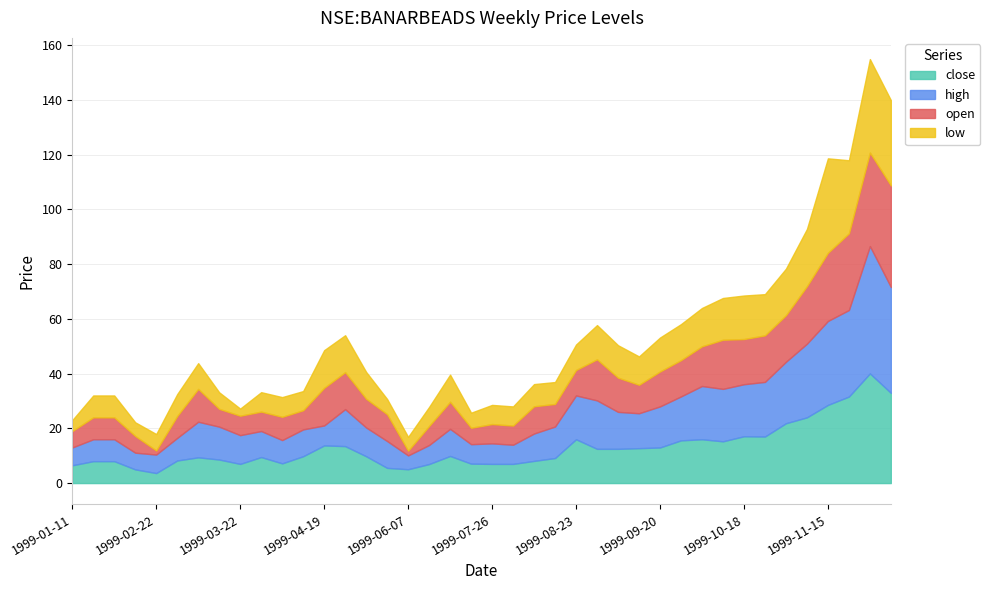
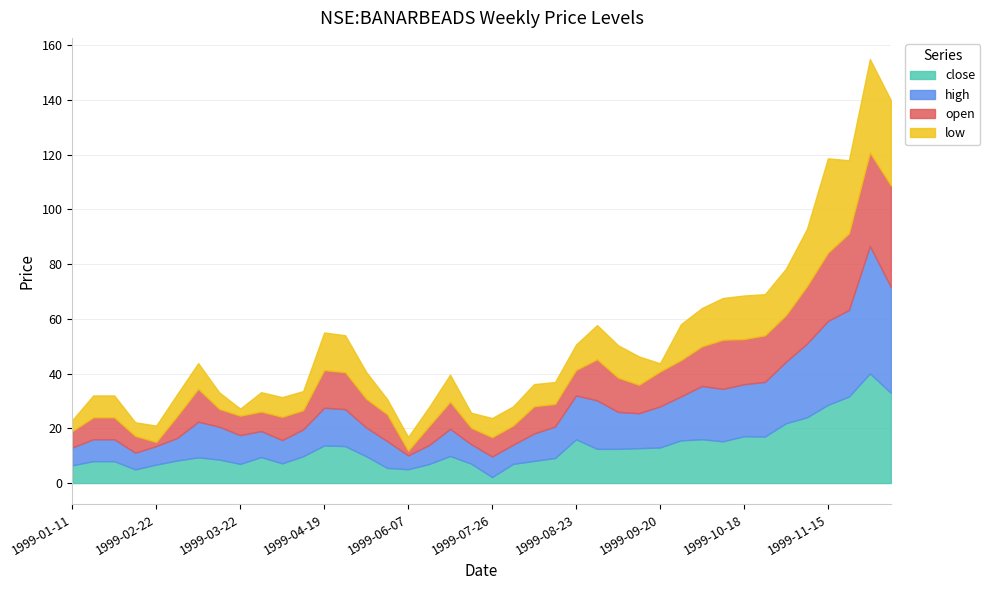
close, 1999-02-22: 4 -> 7
high, 1999-04-19: 7 -> 14
close, 1999-07-26: 7 -> 2
low, 1999-09-20: 12 -> 3
